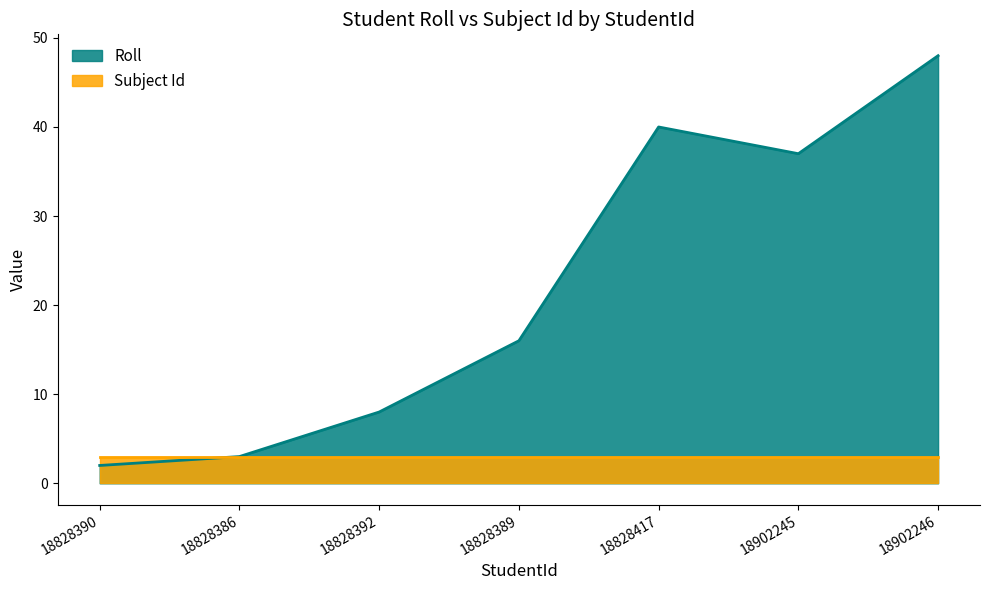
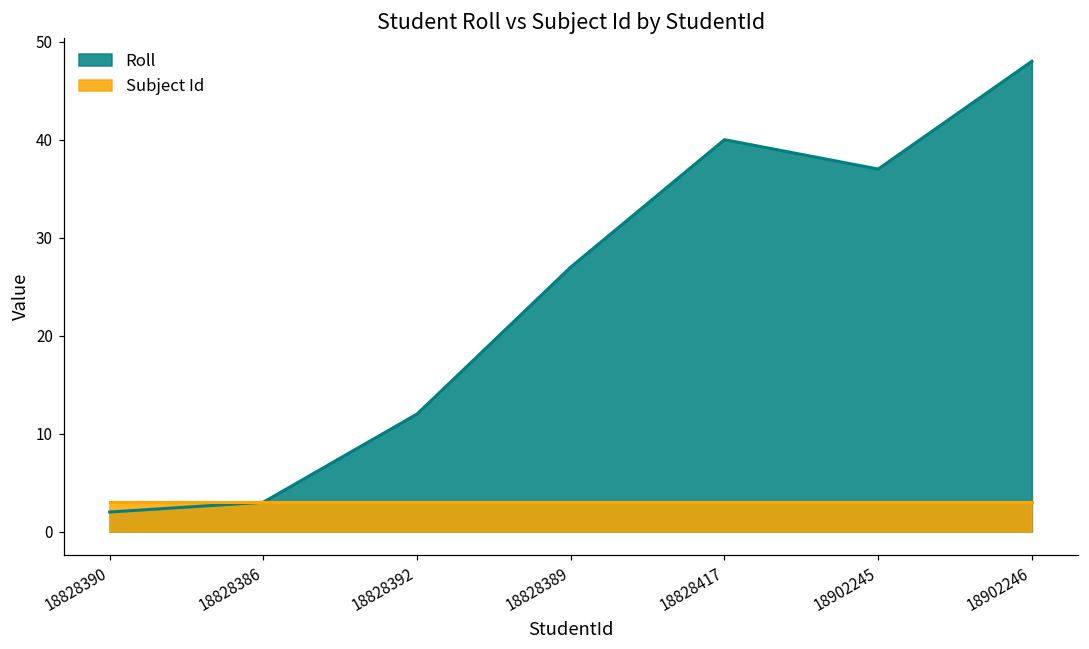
Roll, 18828392: 8 -> 12
Roll, 18828389: 16 -> 27
